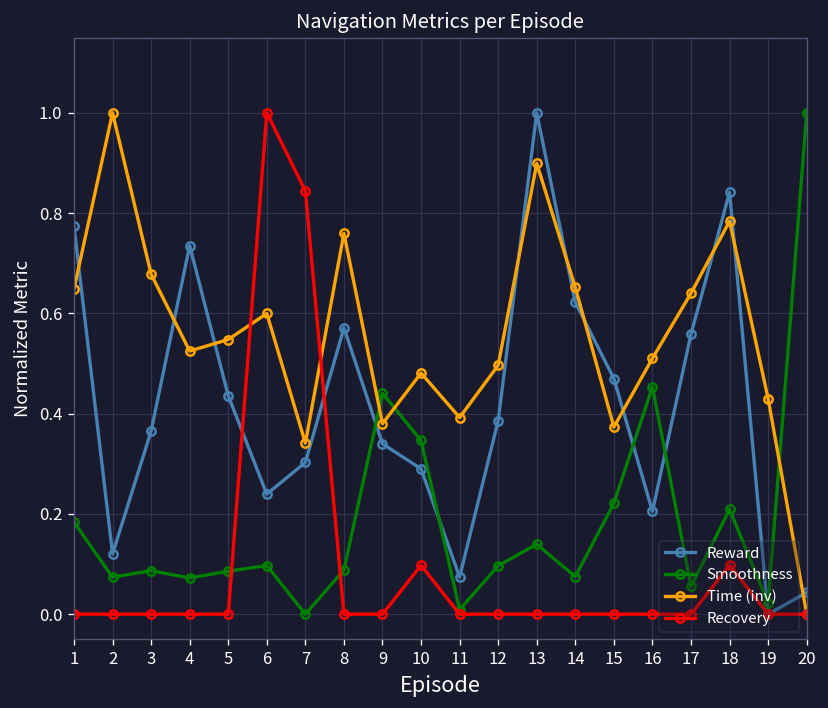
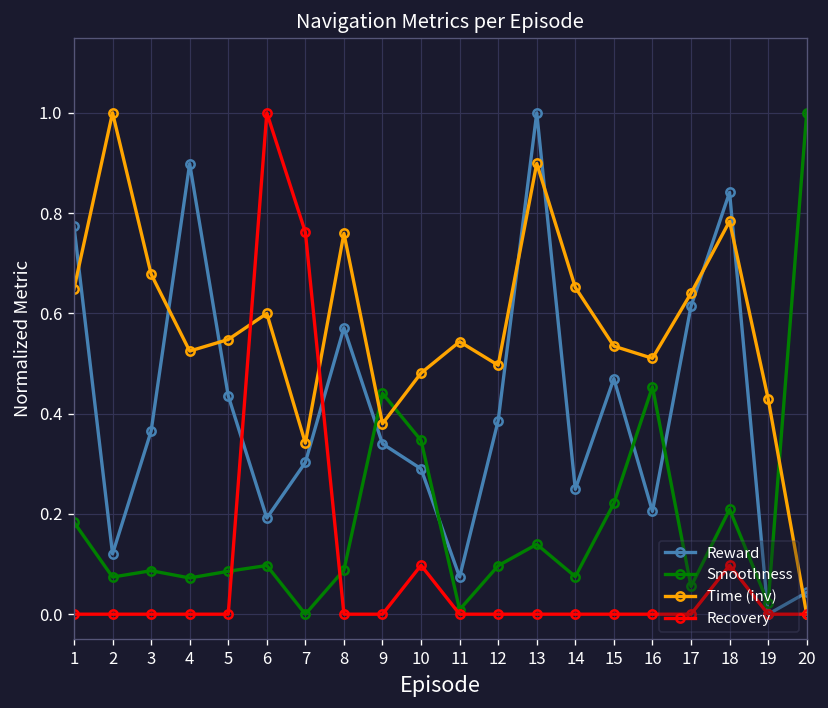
Reward, 4: 0.74 -> 0.90
Reward, 6: 0.24 -> 0.19
Recovery, 7: 0.84 -> 0.76
Time (inv), 11: 0.39 -> 0.54
Reward, 14: 0.62 -> 0.25
Time (inv), 15: 0.37 -> 0.53
Reward, 17: 0.56 -> 0.61
